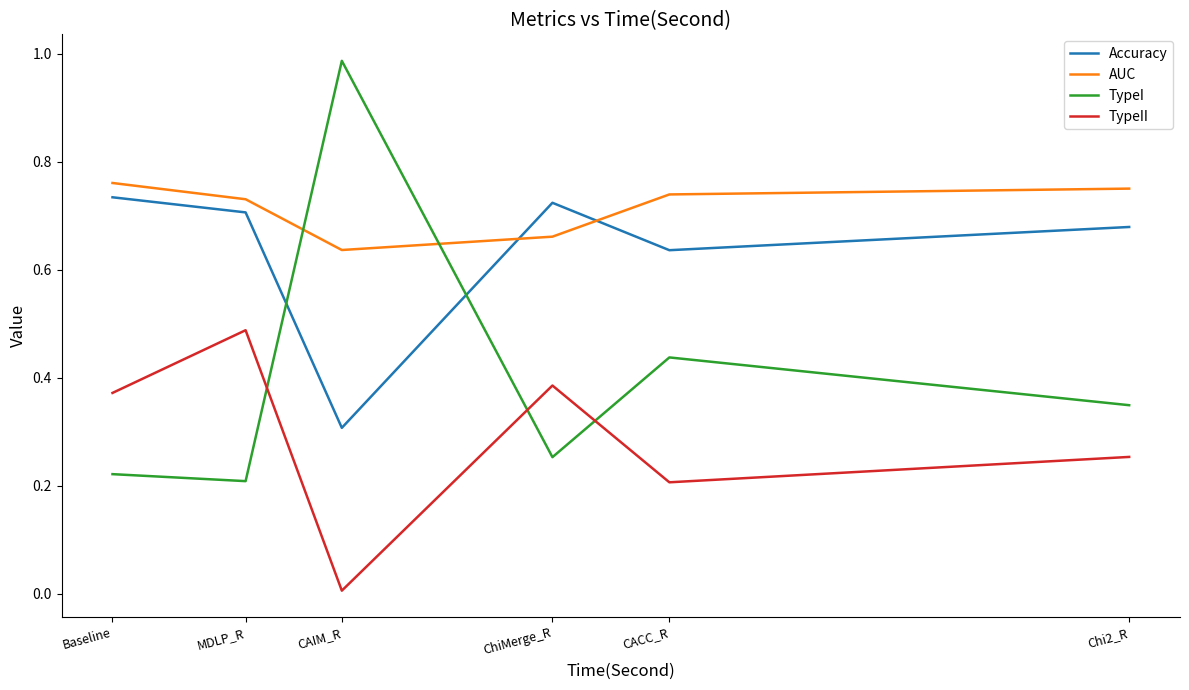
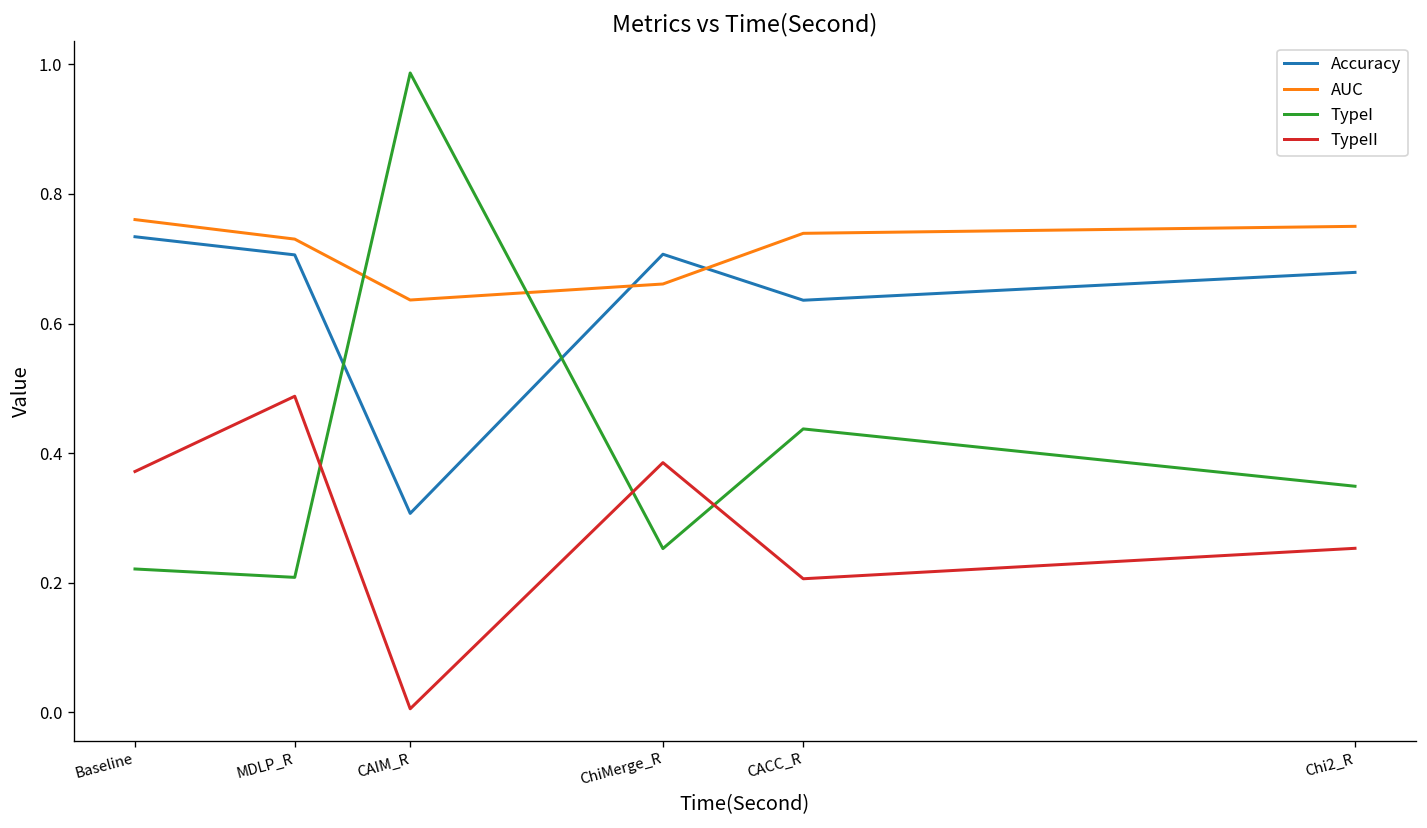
Accuracy, ChiMerge_R: 0.72 -> 0.71
